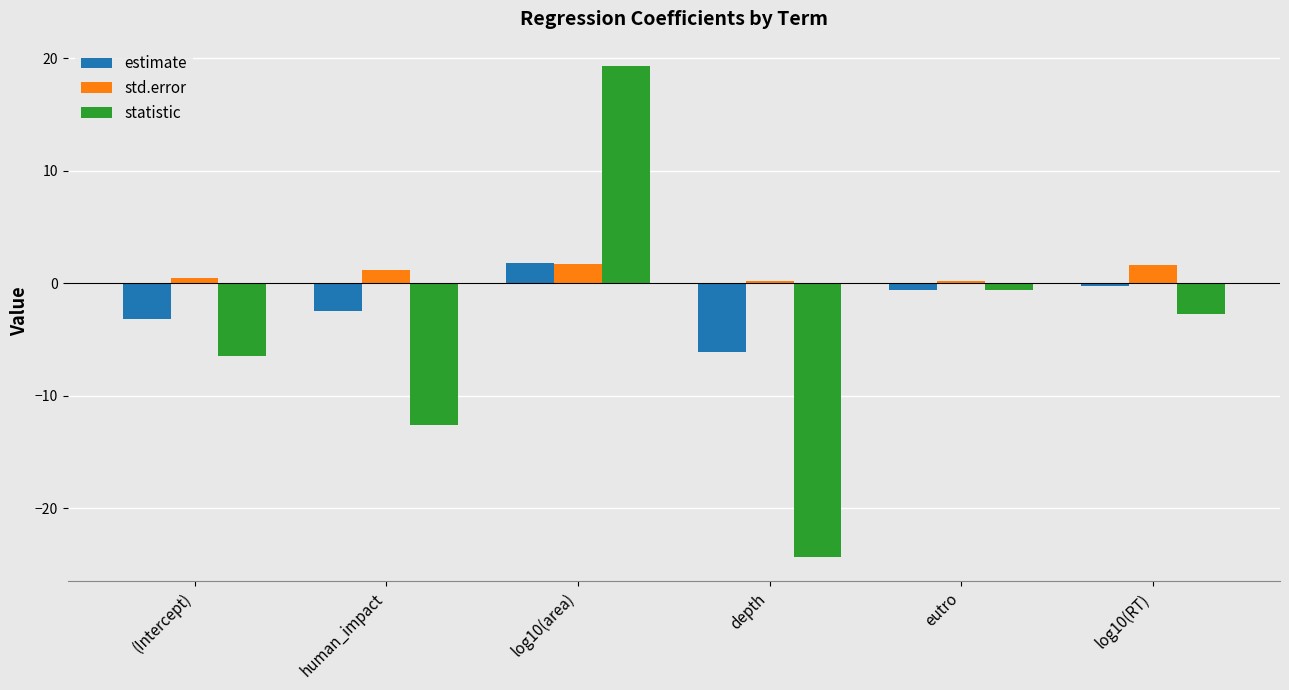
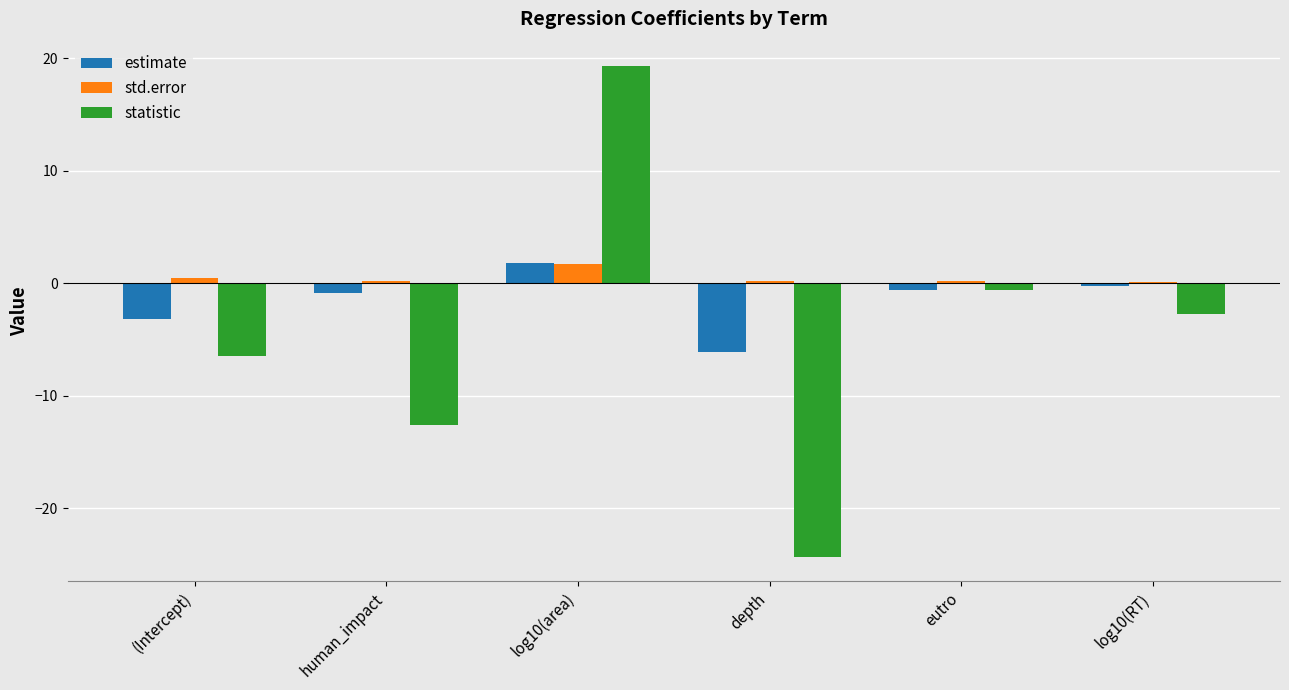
estimate, human_impact: -2.4 -> -0.9
std.error, human_impact: 1.2 -> 0.2
std.error, log10(RT): 1.6 -> 0.1
